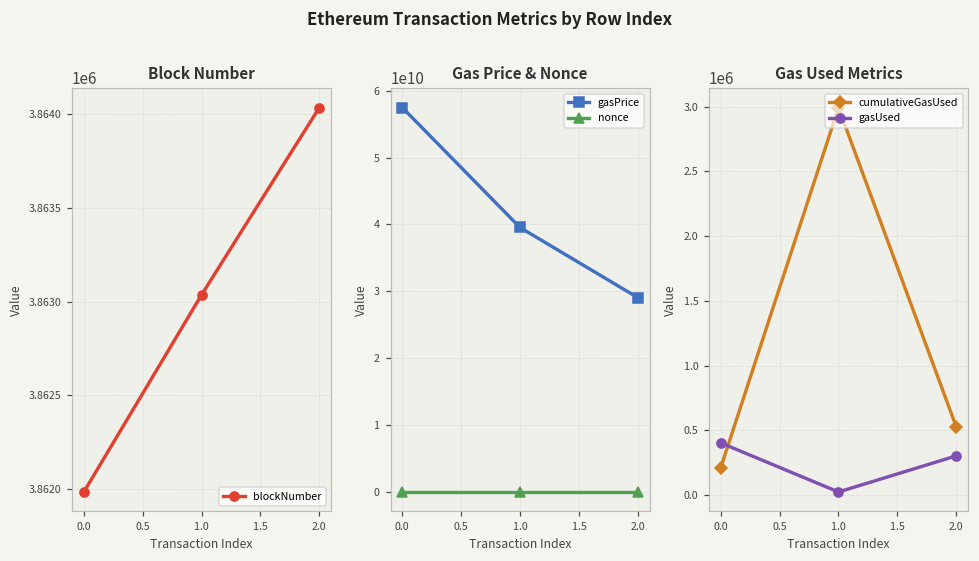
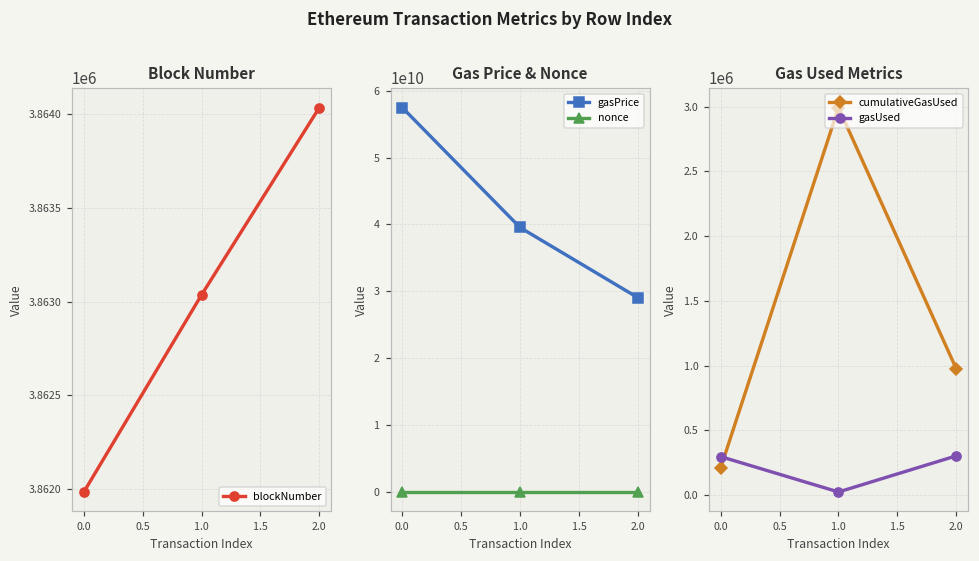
Gas Used Metrics, gasUsed, 0.0: 400000 -> 300000
Gas Used Metrics, cumulativeGasUsed, 2.0: 530000 -> 980000
